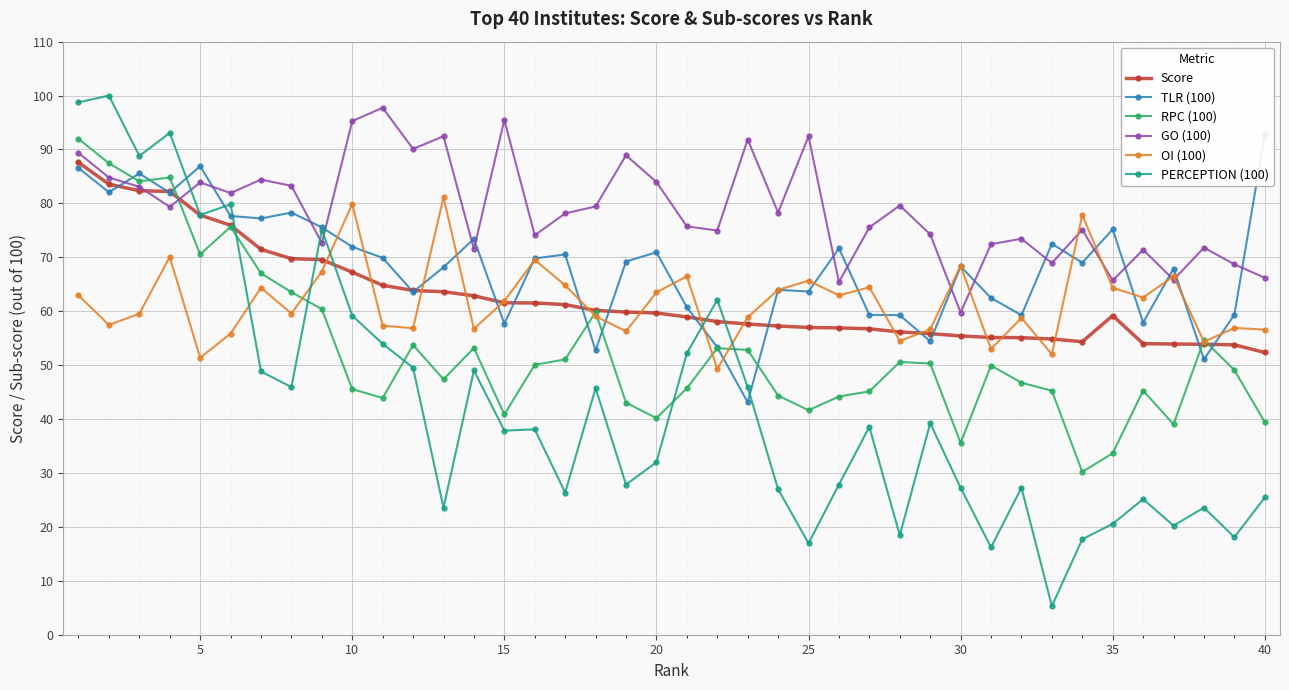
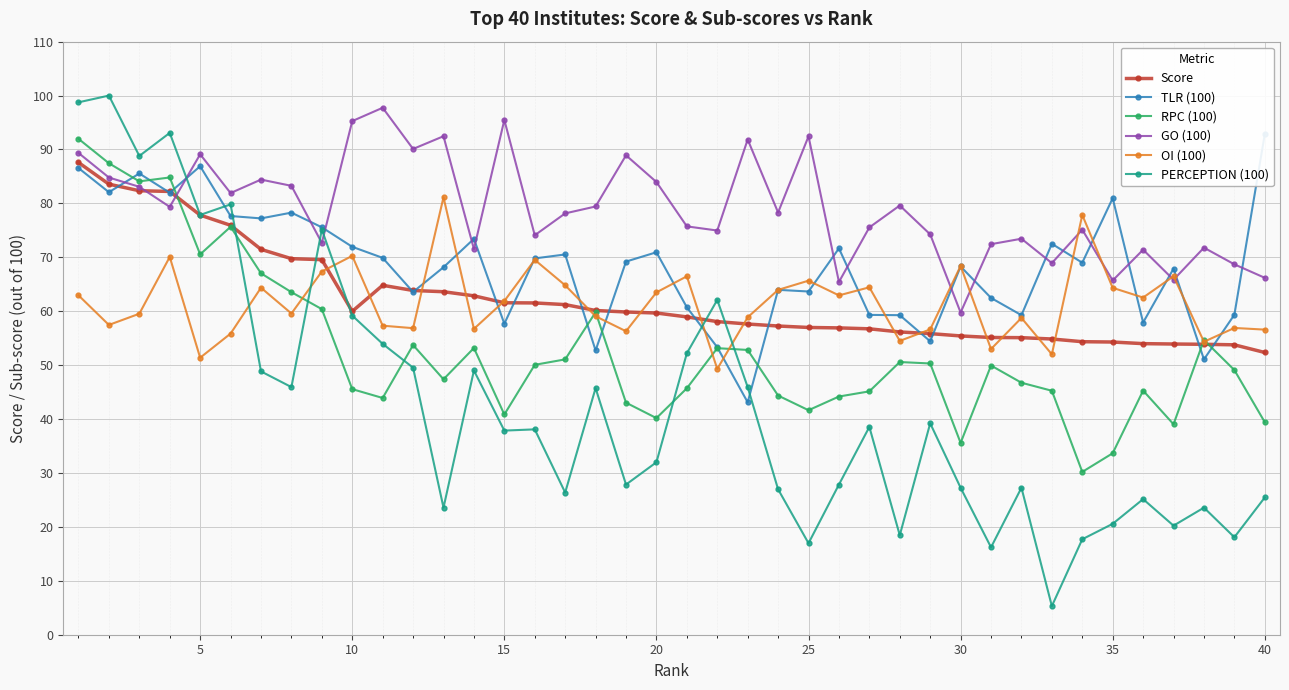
GO (100), 5: 84 -> 89
Score, 10: 67 -> 60
OI (100), 10: 80 -> 70
Score, 35: 59 -> 54
TLR (100), 35: 75 -> 81
